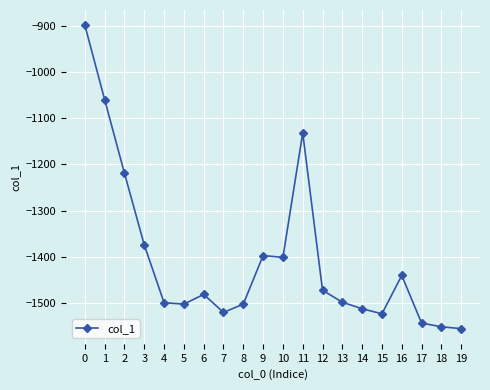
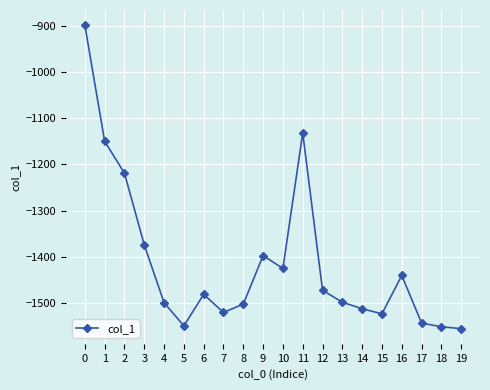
1: -1060 -> -1150
5: -1500 -> -1550
10: -1400 -> -1430
